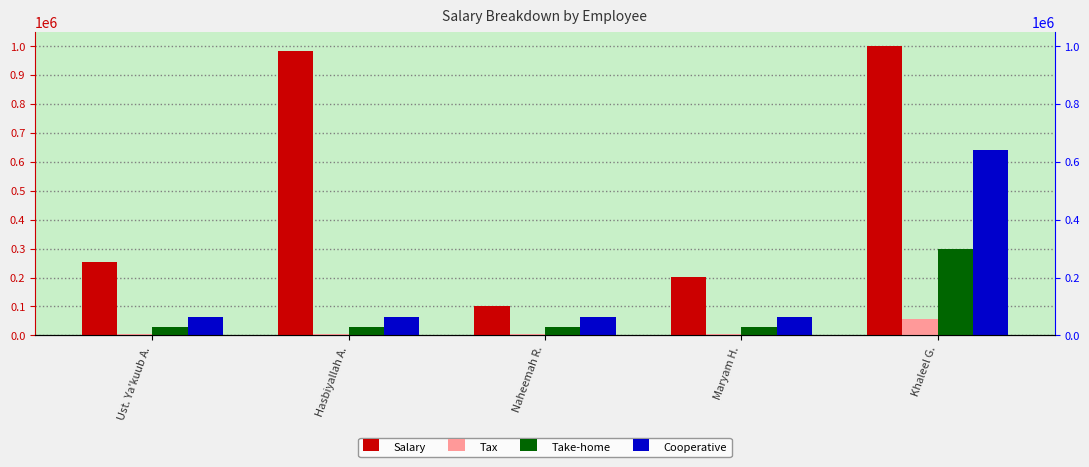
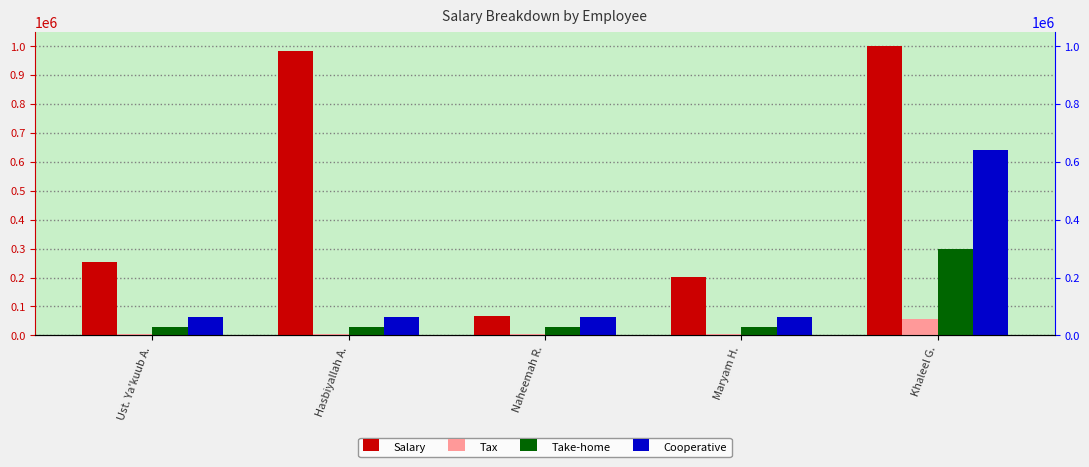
Salary, Naheemah R.: 100000 -> 70000
